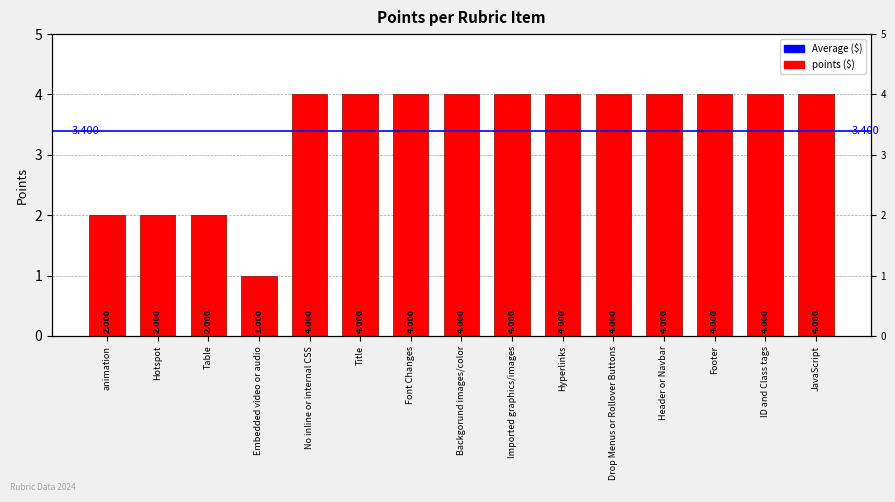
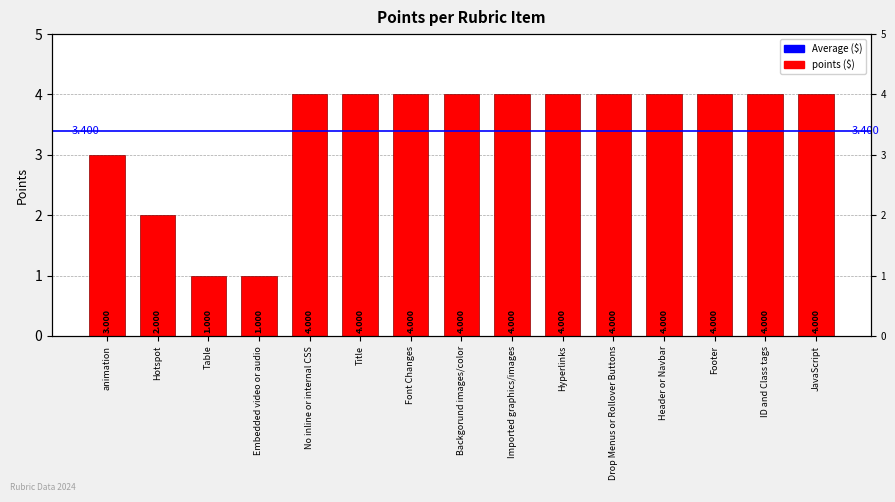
animation: 2.000 -> 3.000
Table: 2.000 -> 1.000
